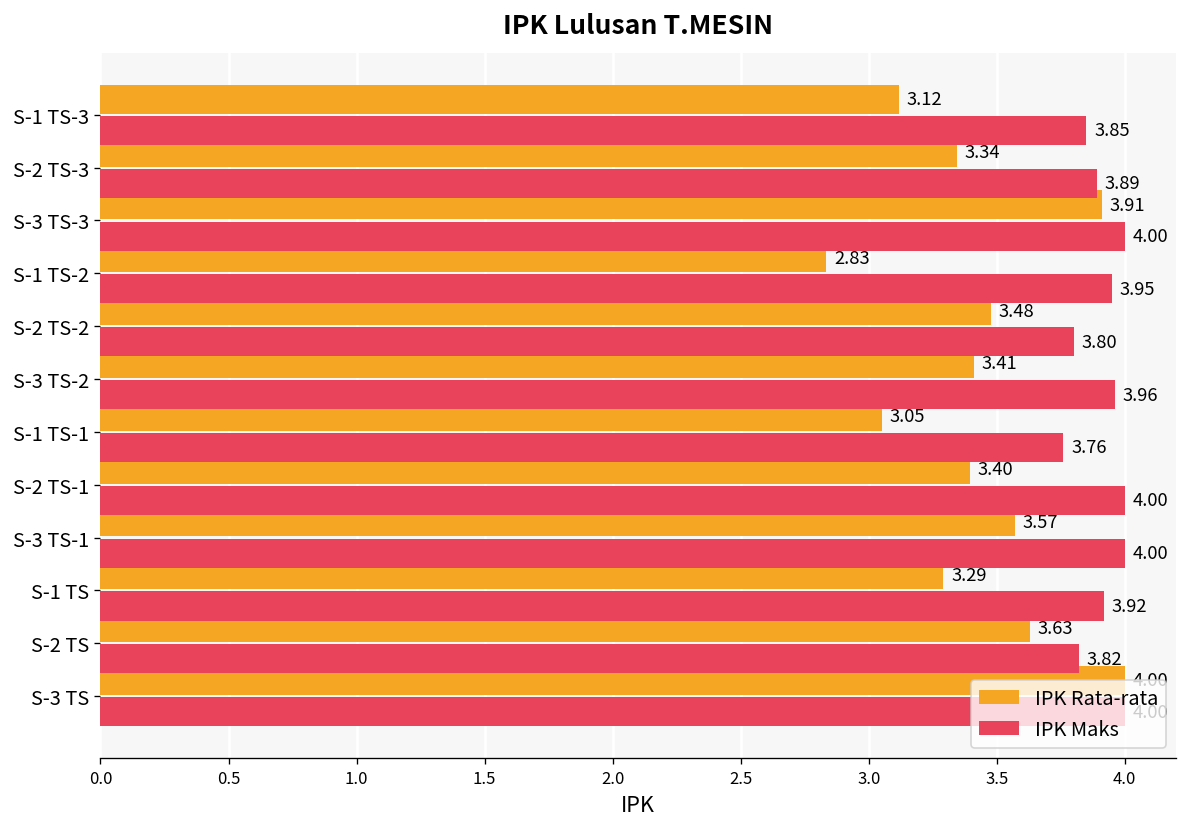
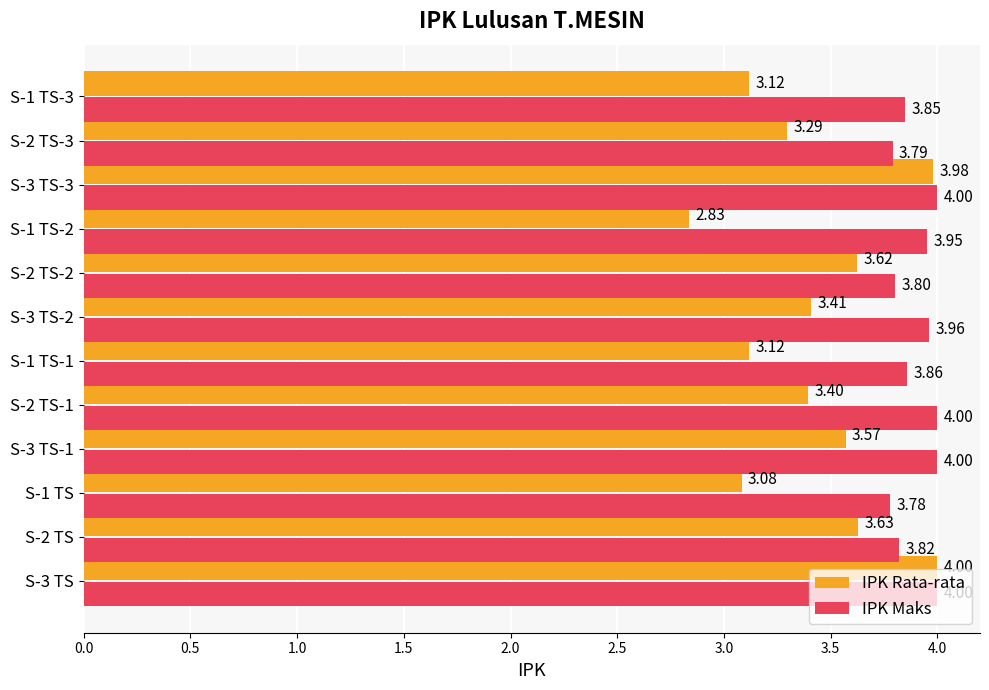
IPK Rata-rata, S-2 TS-3: 3.34 -> 3.29
IPK Maks, S-2 TS-3: 3.89 -> 3.79
IPK Rata-rata, S-3 TS-3: 3.91 -> 3.98
IPK Rata-rata, S-2 TS-2: 3.48 -> 3.62
IPK Rata-rata, S-1 TS-1: 3.05 -> 3.12
IPK Maks, S-1 TS-1: 3.76 -> 3.86
IPK Rata-rata, S-1 TS: 3.29 -> 3.08
IPK Maks, S-1 TS: 3.92 -> 3.78
